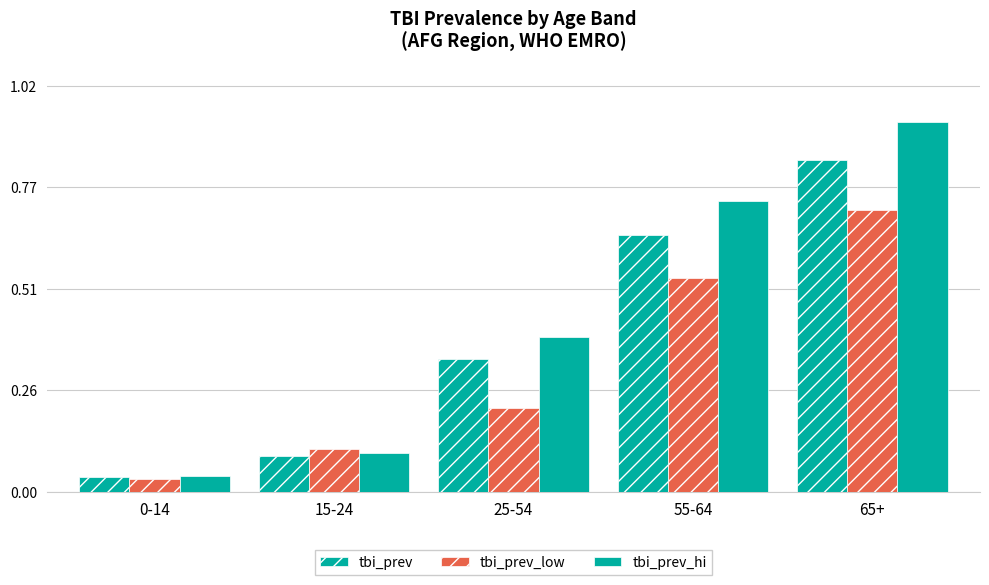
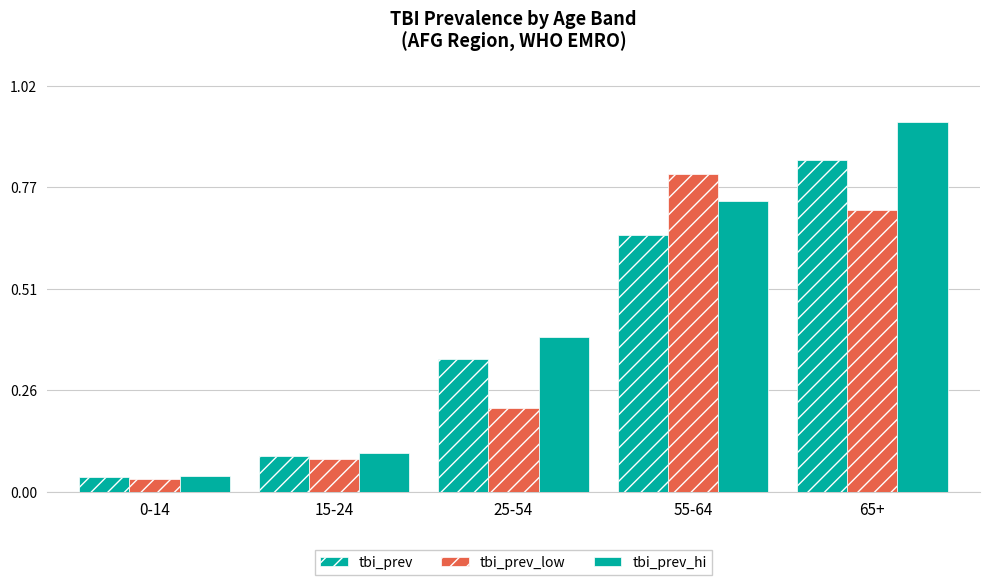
tbi_prev_low, 15-24: 0.11 -> 0.08
tbi_prev_low, 55-64: 0.54 -> 0.80
